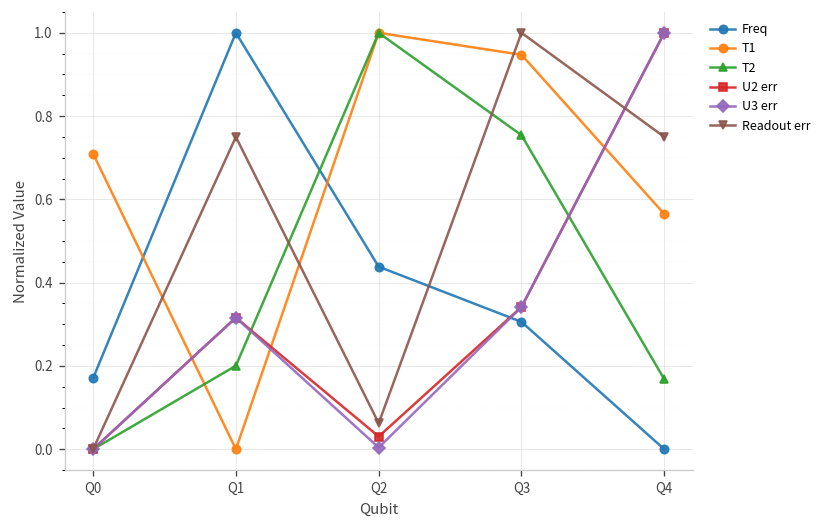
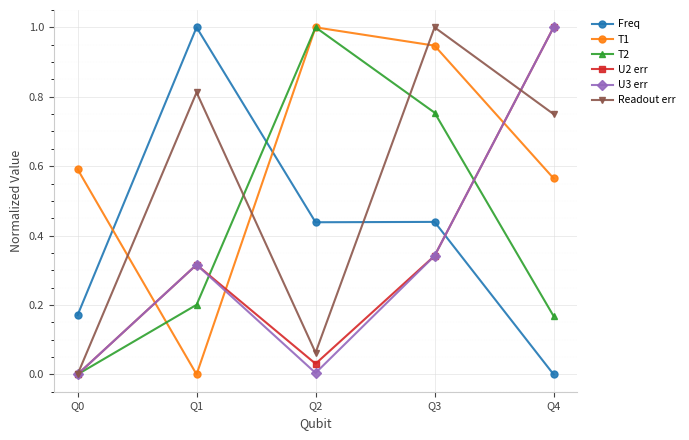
T1, Q0: 0.71 -> 0.59
Readout err, Q1: 0.75 -> 0.81
Freq, Q3: 0.31 -> 0.44
